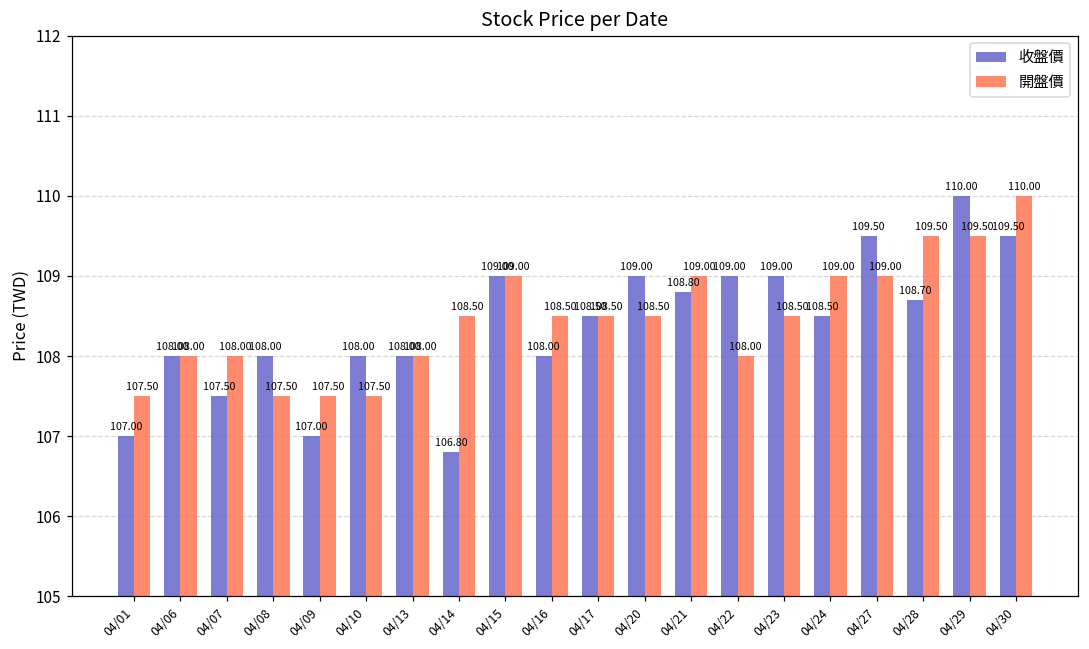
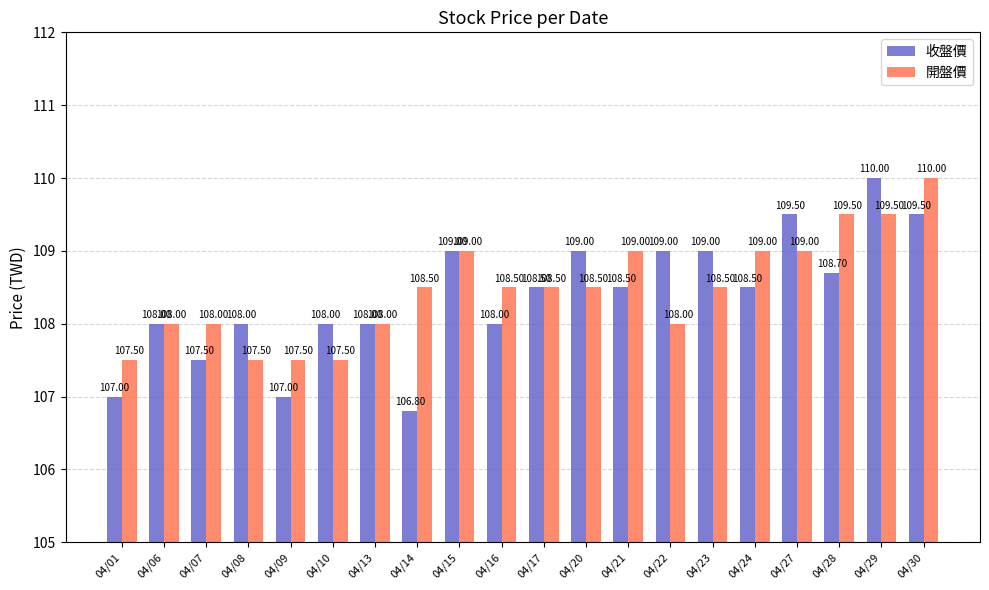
收盤價, 04/21: 108.80 -> 108.50
